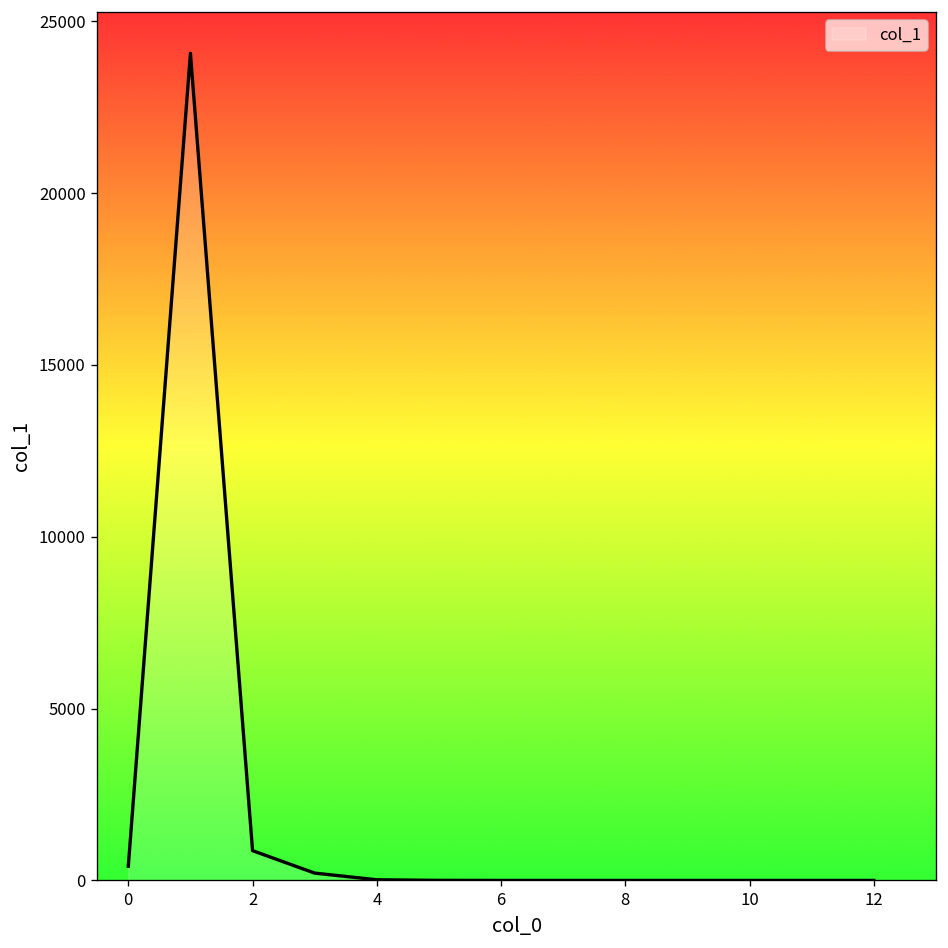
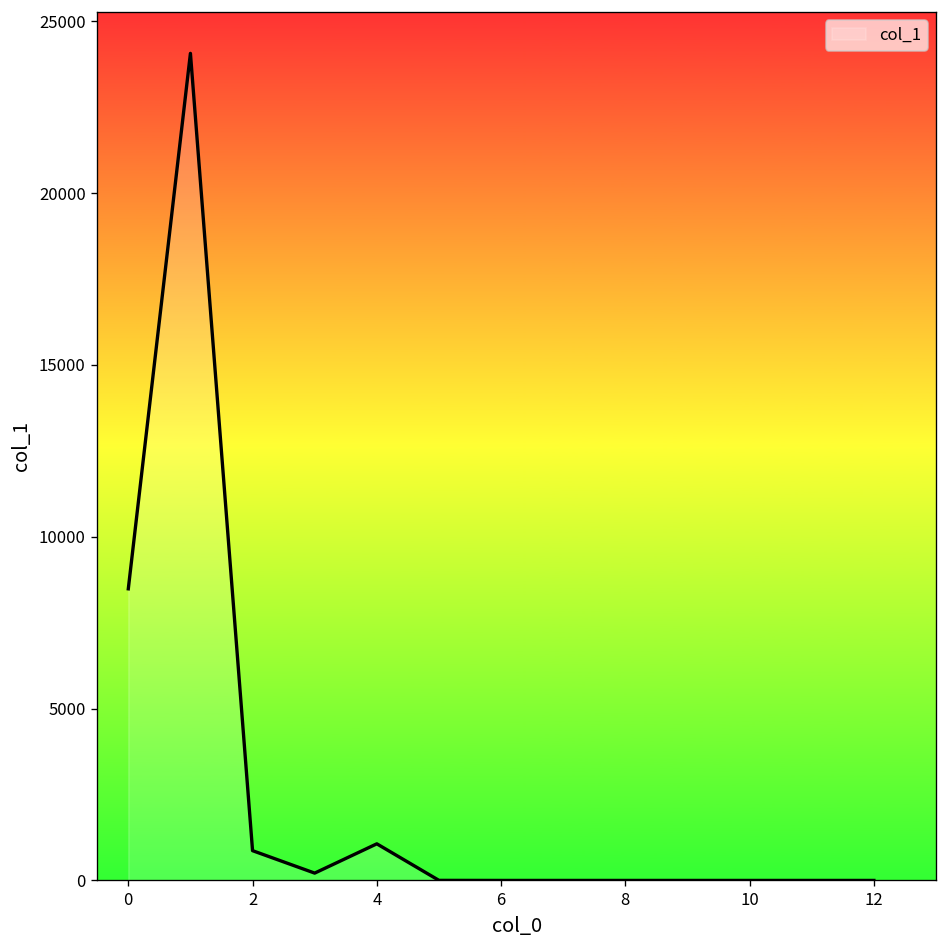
0: 400 -> 8500
4: 0 -> 1100
